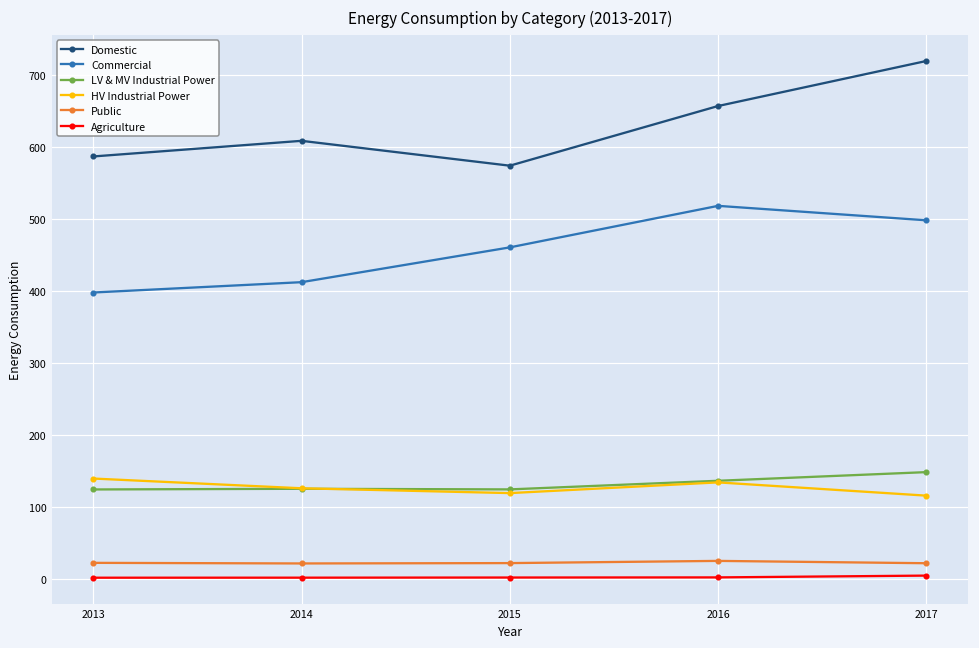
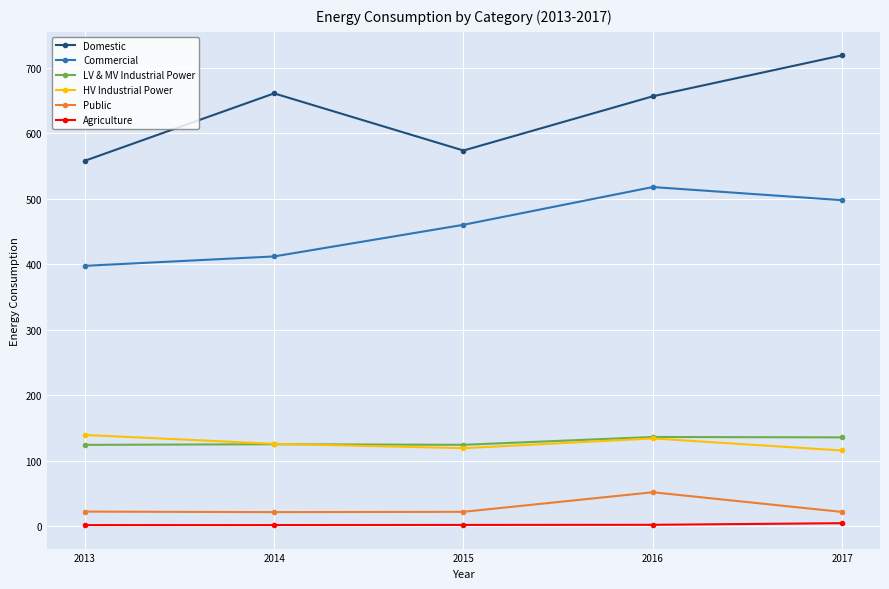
Domestic, 2013: 590 -> 560
Domestic, 2014: 610 -> 660
Public, 2016: 20 -> 50
LV & MV Industrial Power, 2017: 150 -> 140
